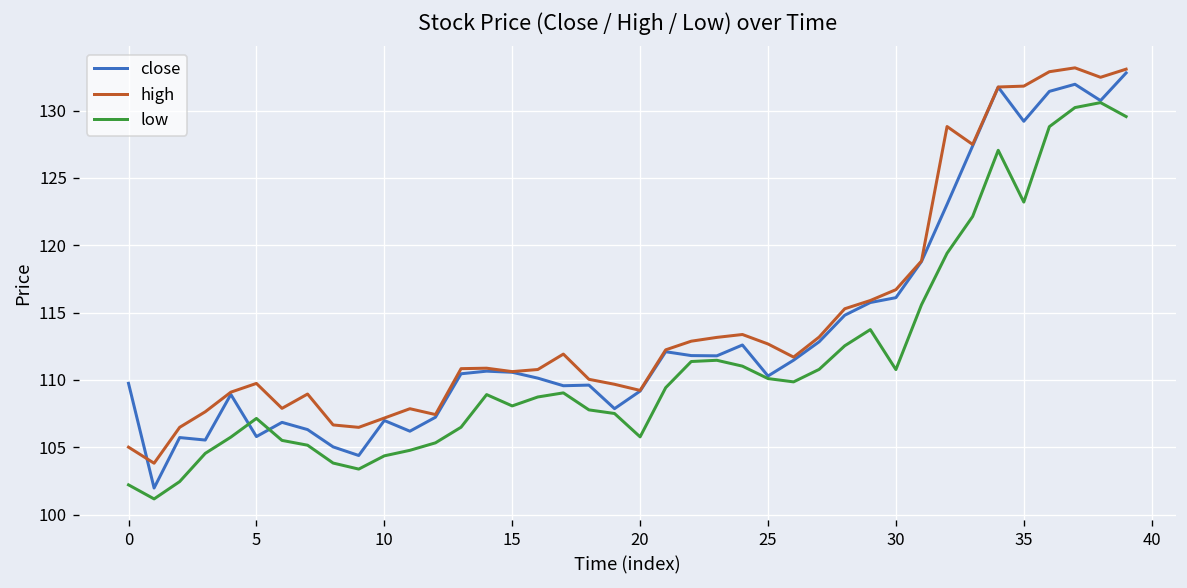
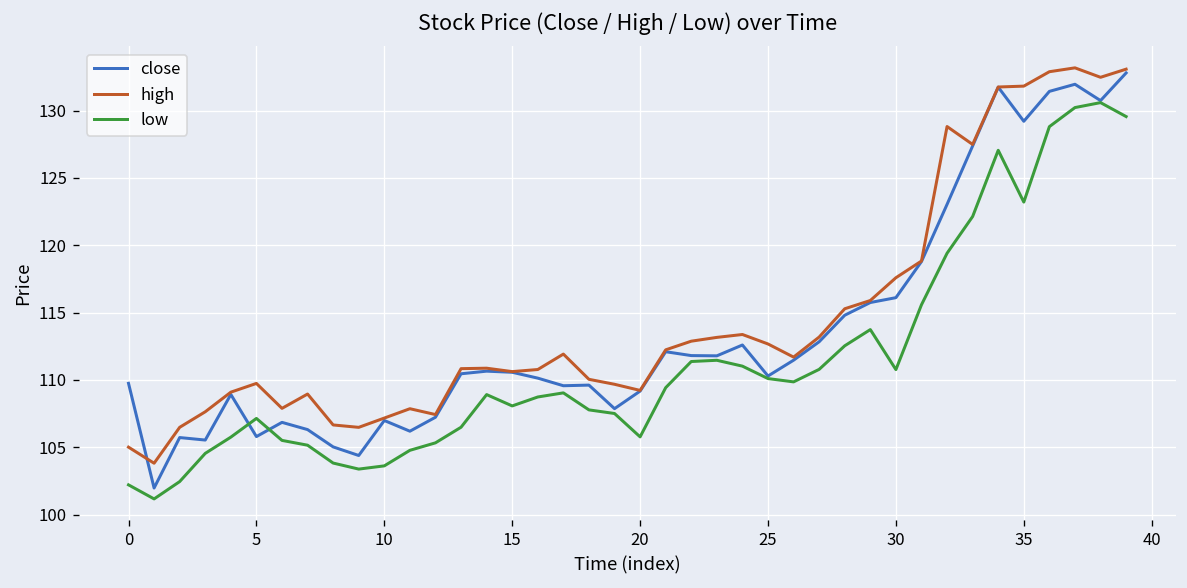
low, 10: 104.4 -> 103.6
high, 30: 116.7 -> 117.6
